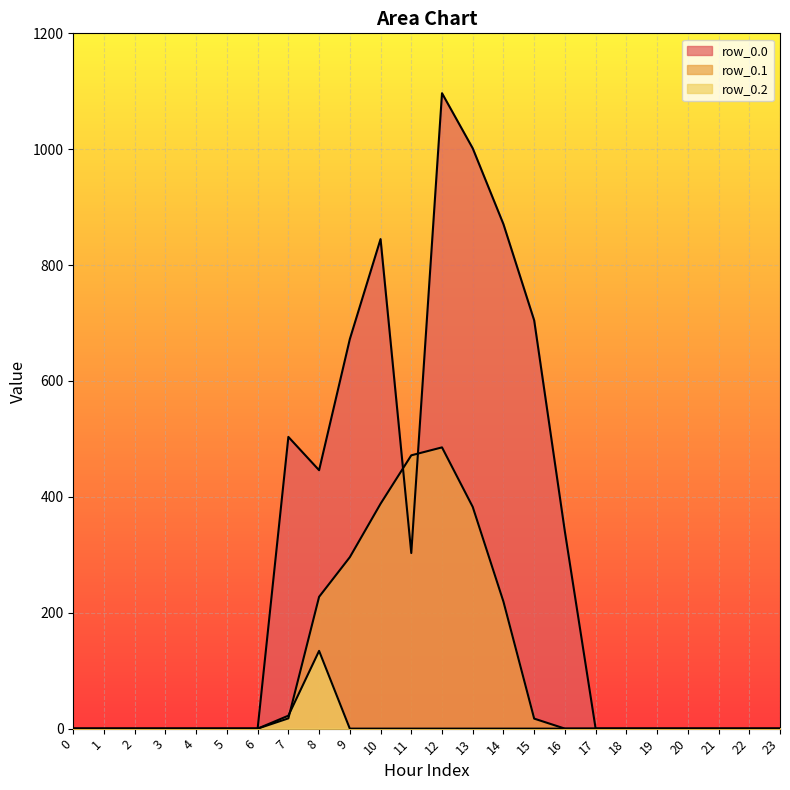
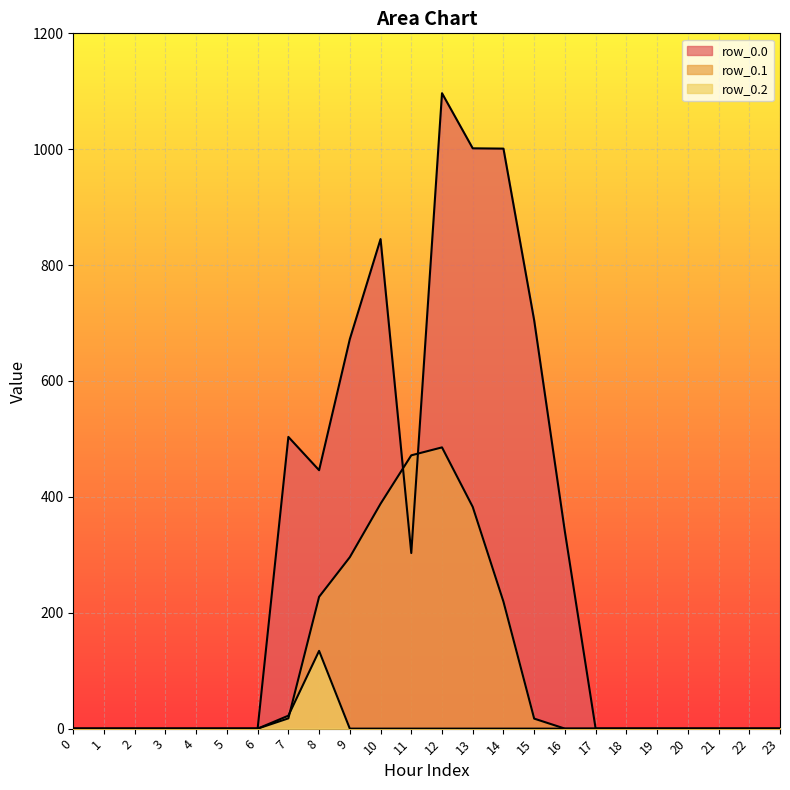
row_0.0, 14: 870 -> 1000
